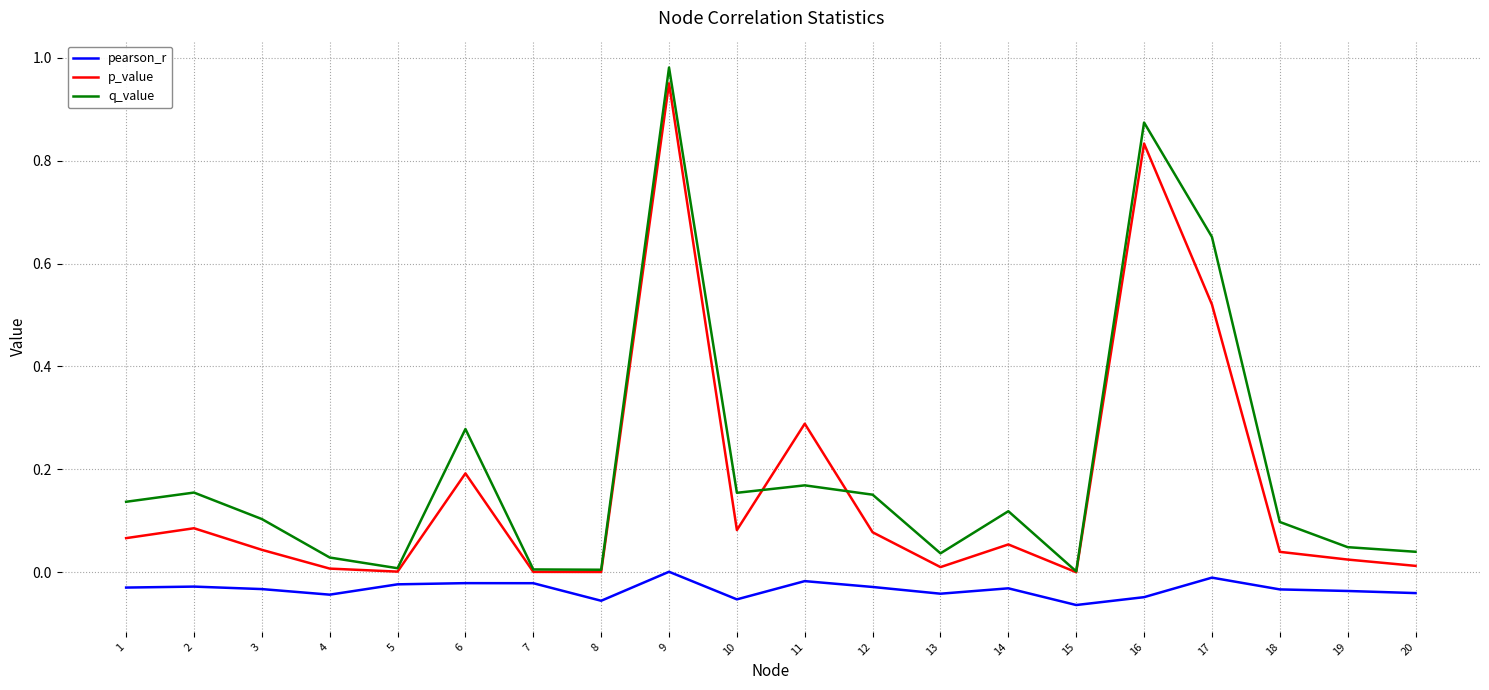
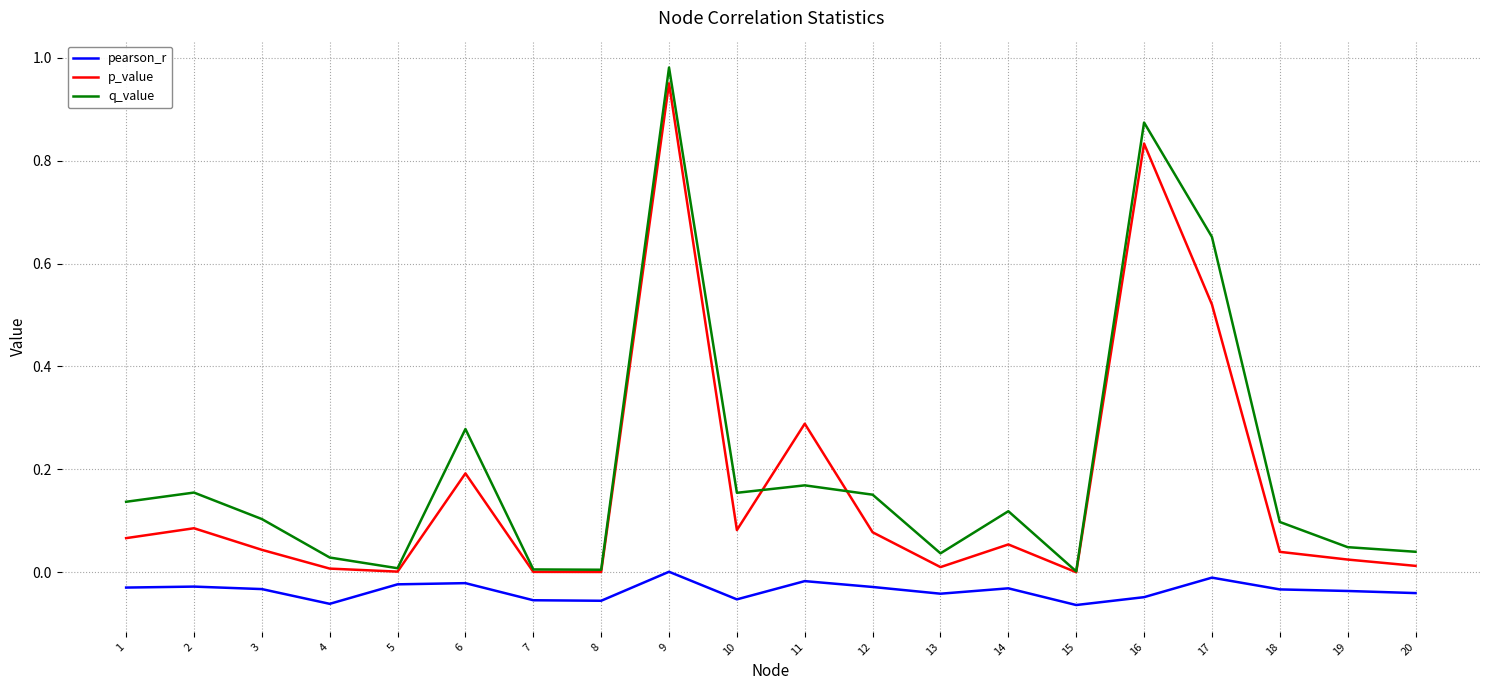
pearson_r, 4: -0.04 -> -0.06
pearson_r, 7: -0.02 -> -0.05
